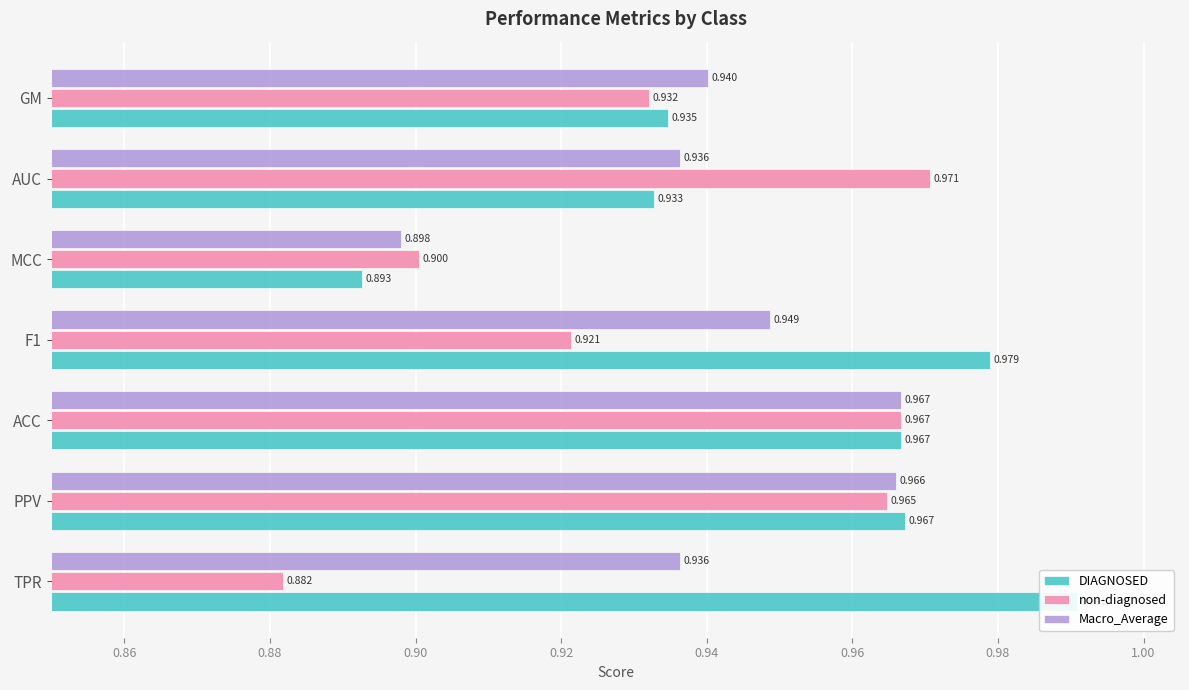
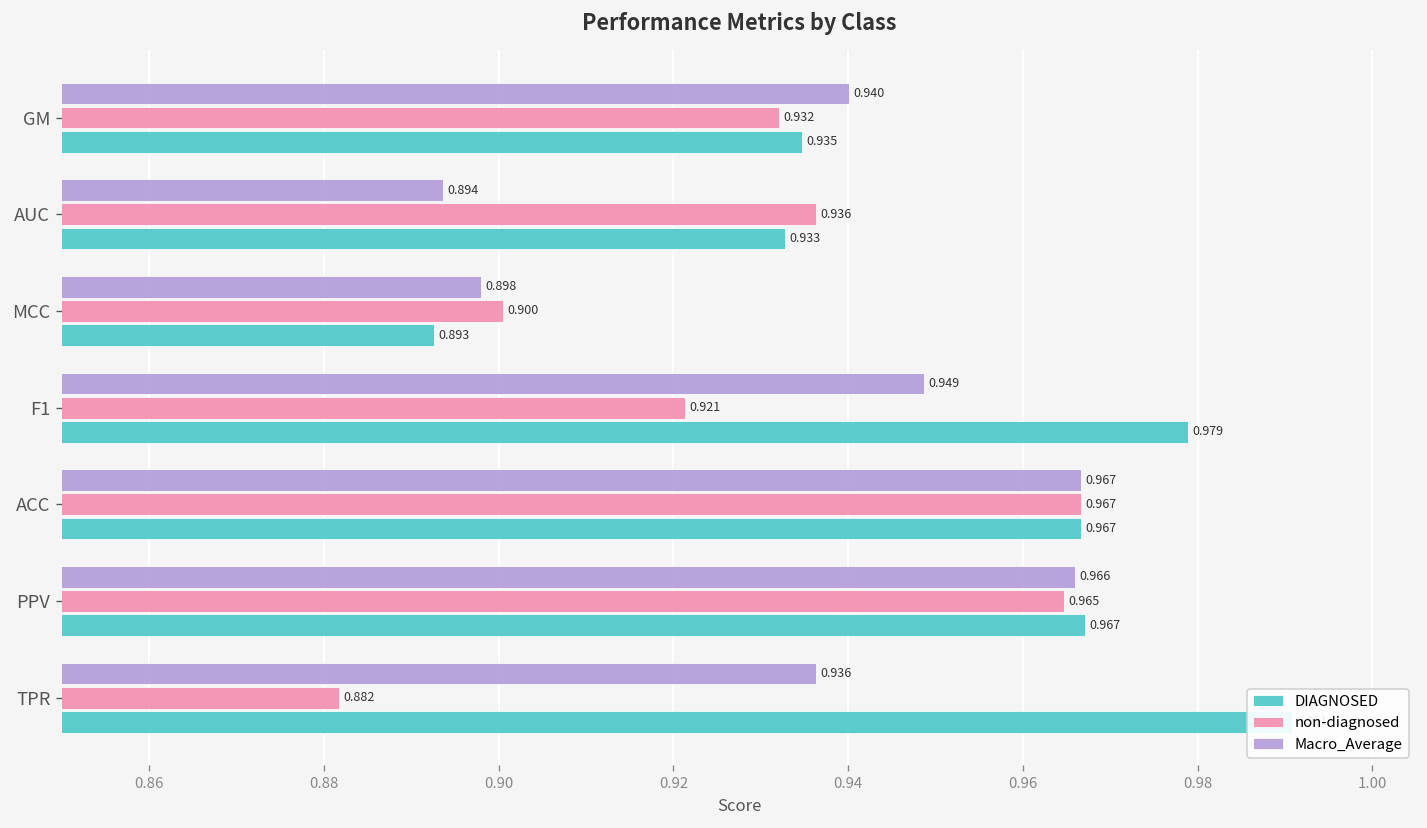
Macro_Average, AUC: 0.936 -> 0.894
non-diagnosed, AUC: 0.971 -> 0.936
